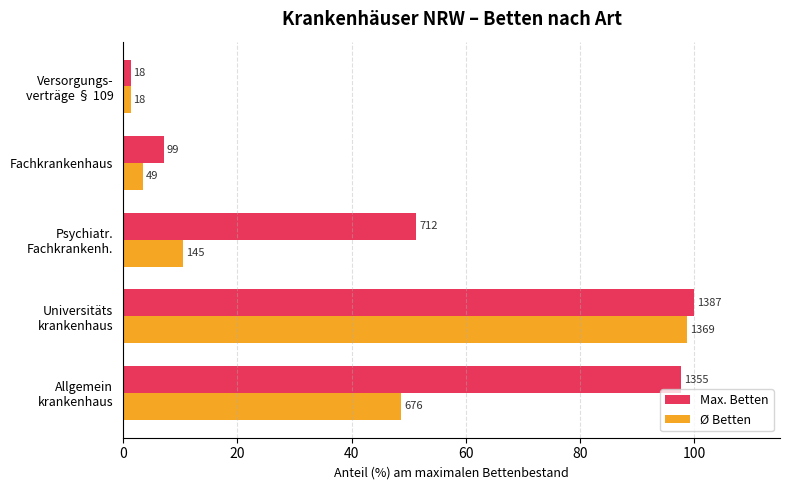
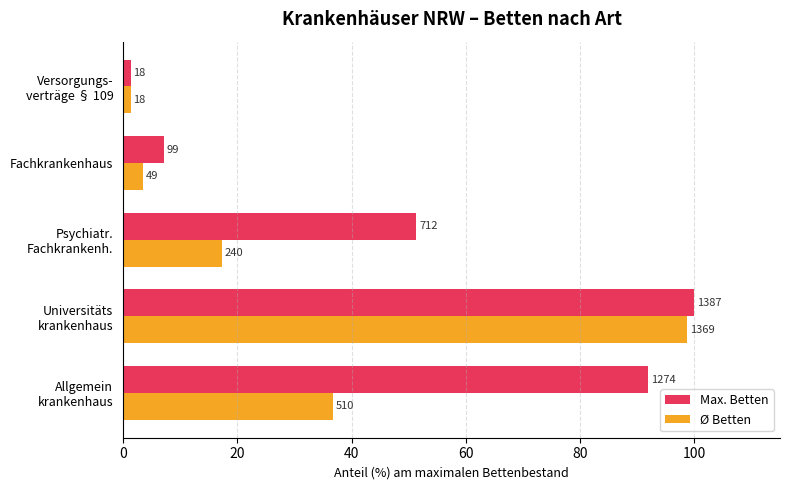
Ø Betten, Psychiatr. Fachkrankenh.: 145 -> 240
Max. Betten, Allgemein krankenhaus: 1355 -> 1274
Ø Betten, Allgemein krankenhaus: 676 -> 510
